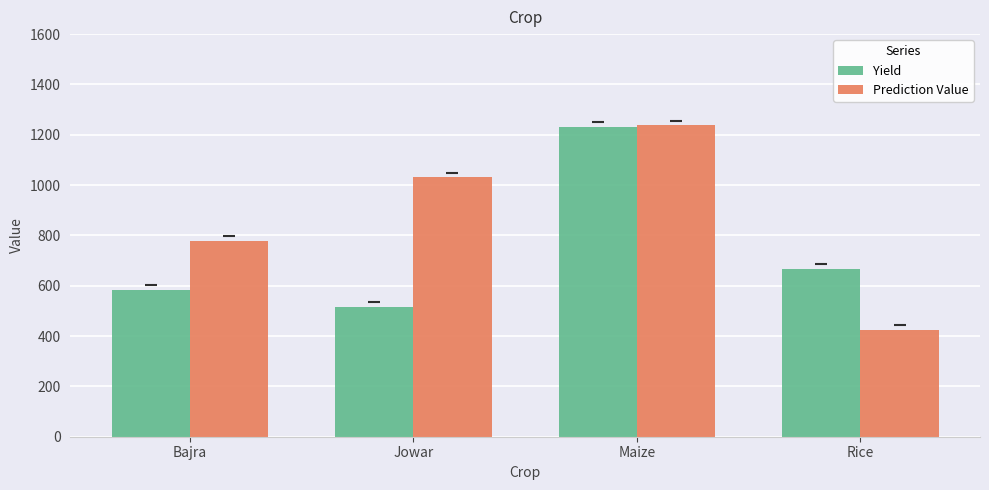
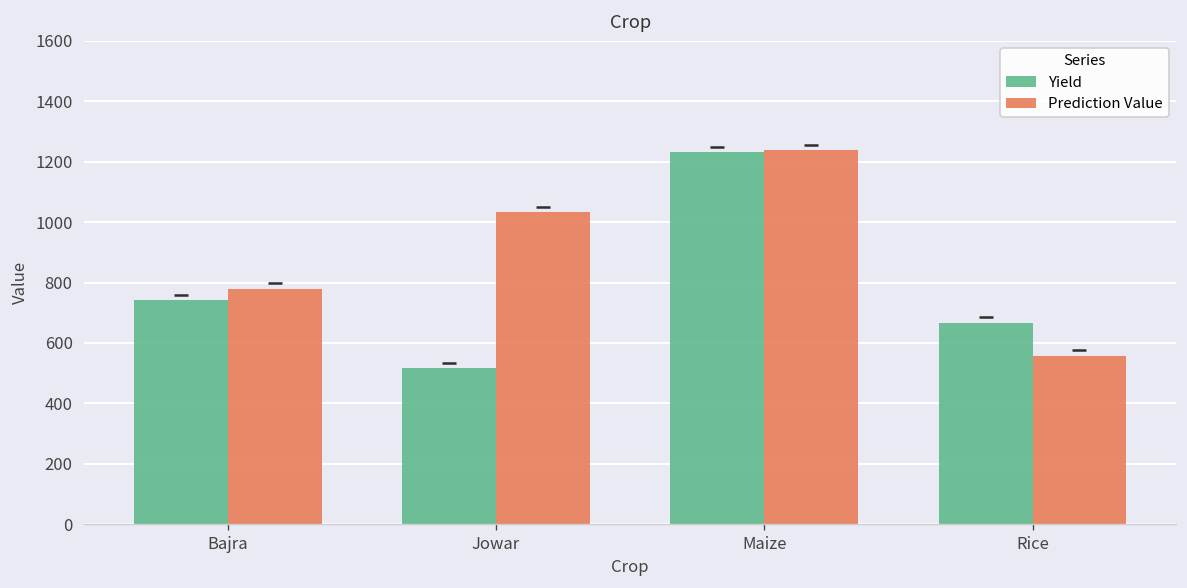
Yield, Bajra: 580 -> 740
Prediction Value, Rice: 420 -> 560
